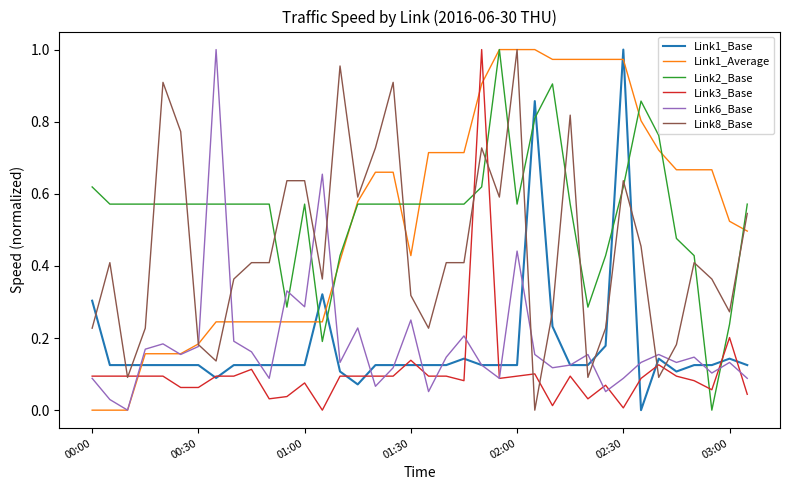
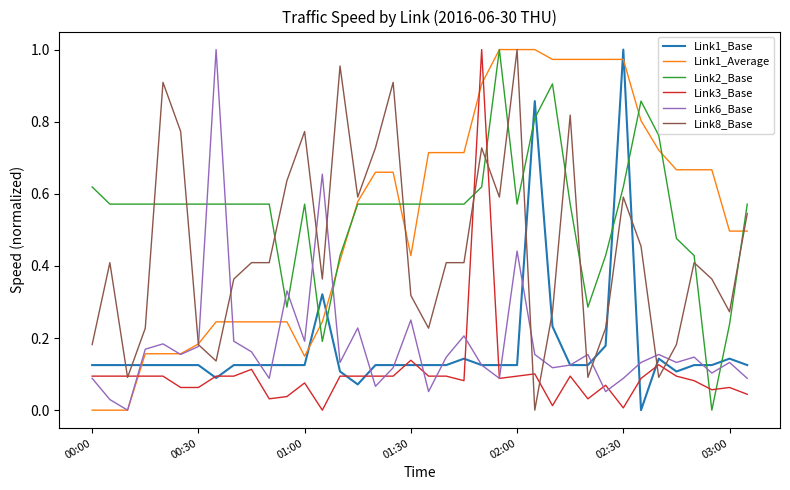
Link1_Base, 00:00: 0.30 -> 0.12
Link8_Base, 00:00: 0.23 -> 0.18
Link1_Average, 01:00: 0.24 -> 0.15
Link6_Base, 01:00: 0.29 -> 0.19
Link8_Base, 01:00: 0.64 -> 0.77
Link8_Base, 02:30: 0.64 -> 0.59
Link1_Average, 03:00: 0.52 -> 0.50
Link3_Base, 03:00: 0.20 -> 0.06
